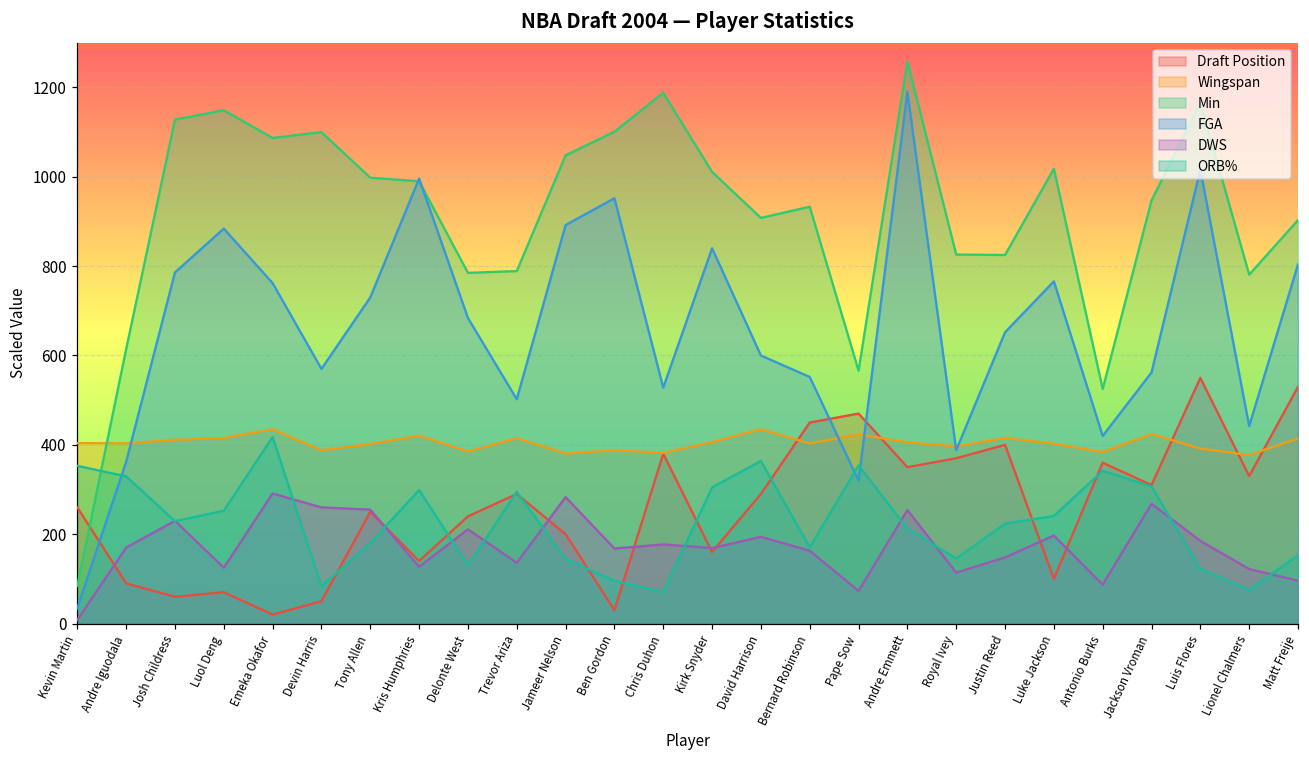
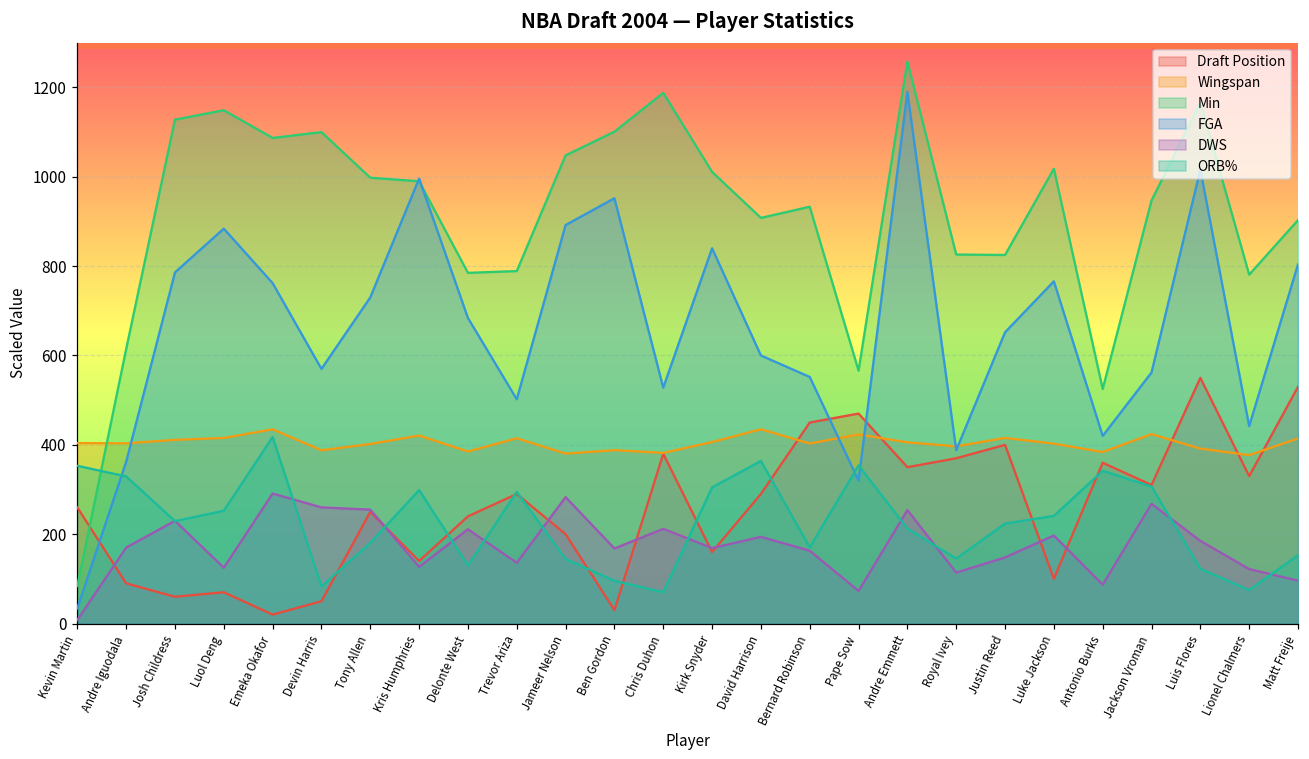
DWS, Chris Duhon: 180 -> 210
